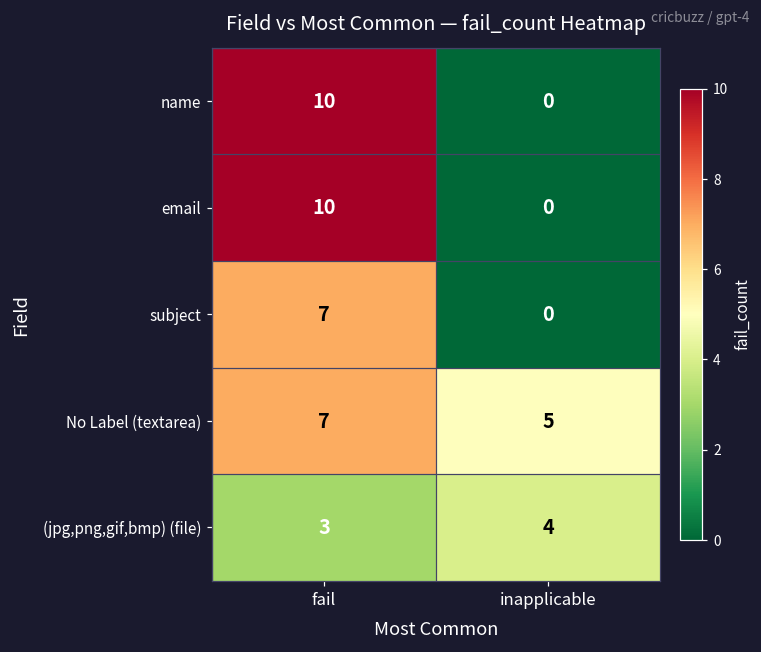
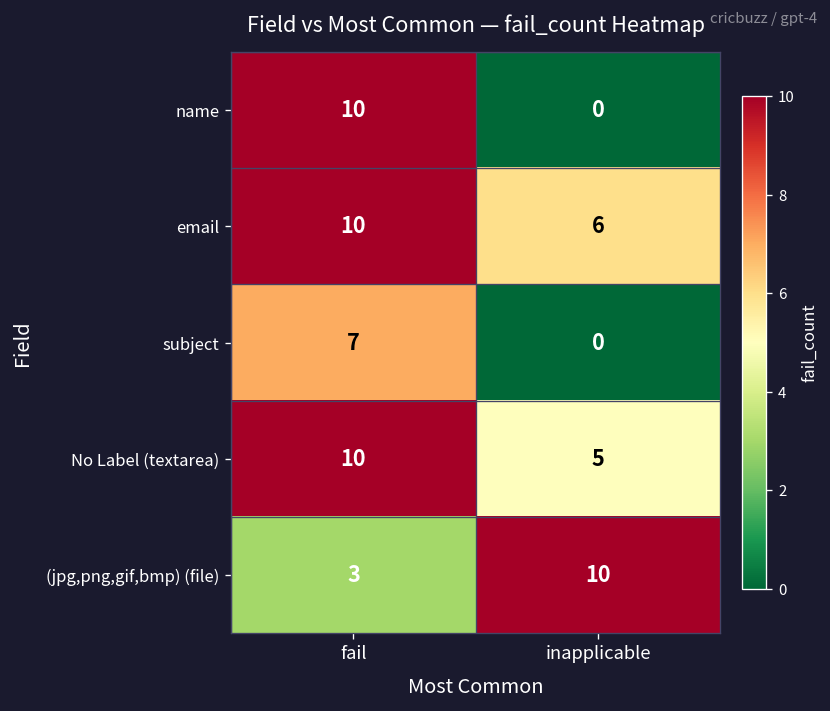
email, inapplicable: 0 -> 6
No Label (textarea), fail: 7 -> 10
(jpg,png,gif,bmp) (file), inapplicable: 4 -> 10
